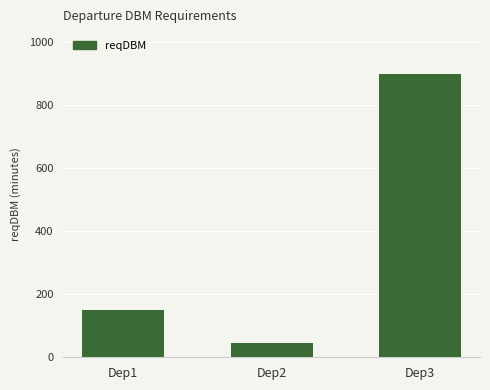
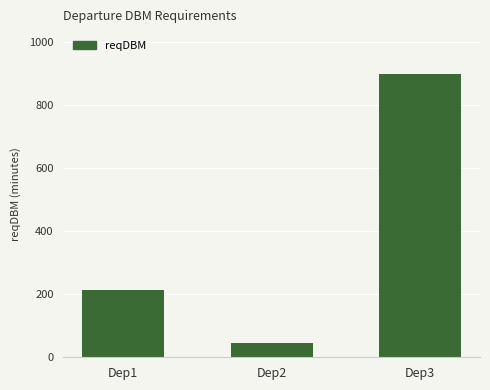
Dep1: 150 -> 220
